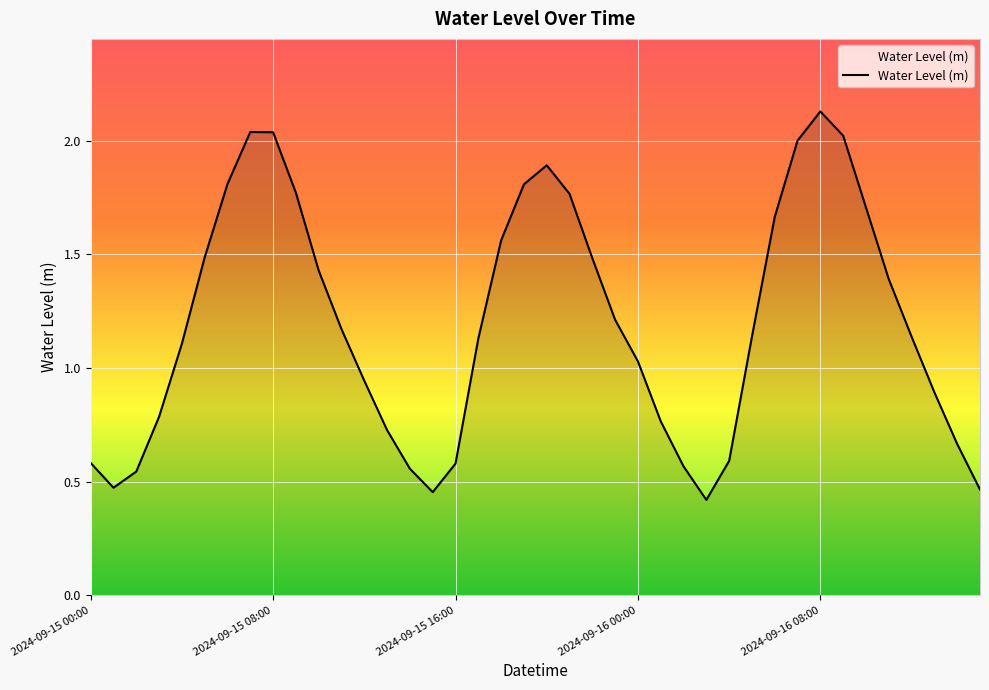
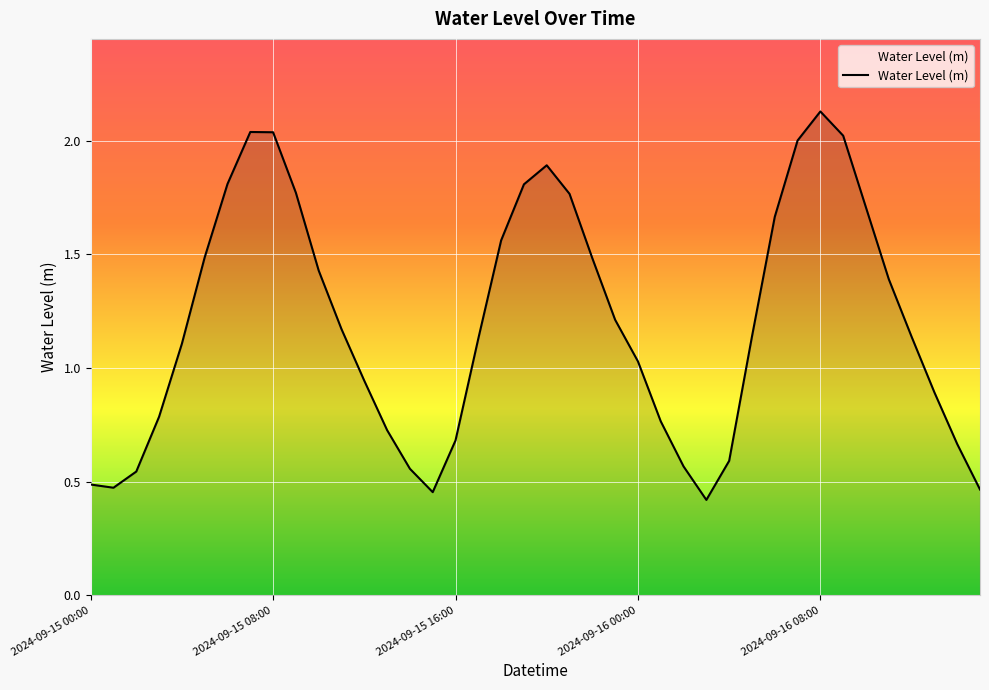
2024-09-15 00:00: 0.58 -> 0.49
2024-09-15 16:00: 0.58 -> 0.68
